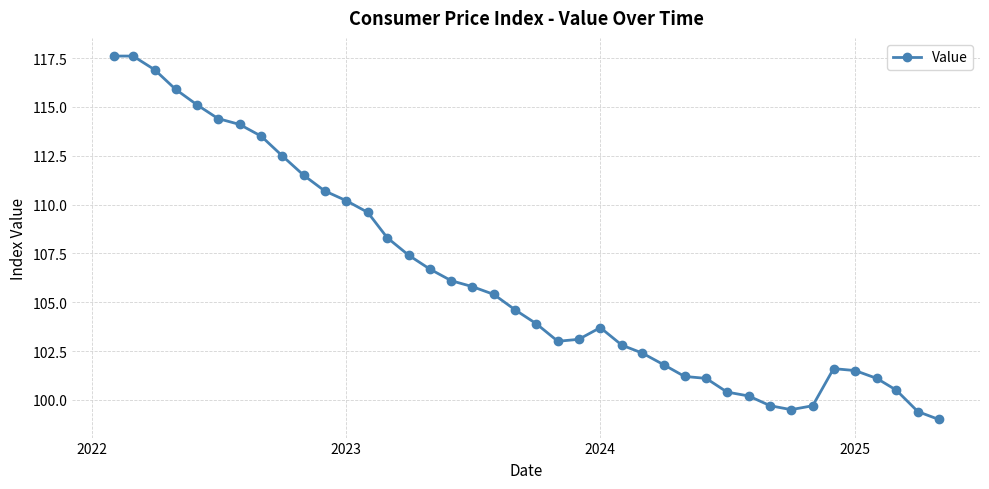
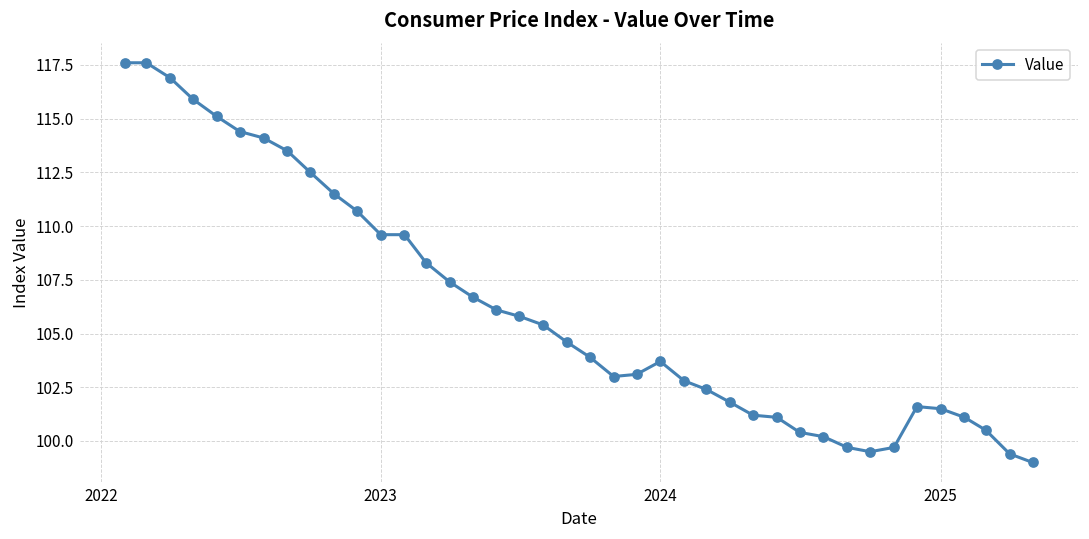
2023: 110.2 -> 109.6
